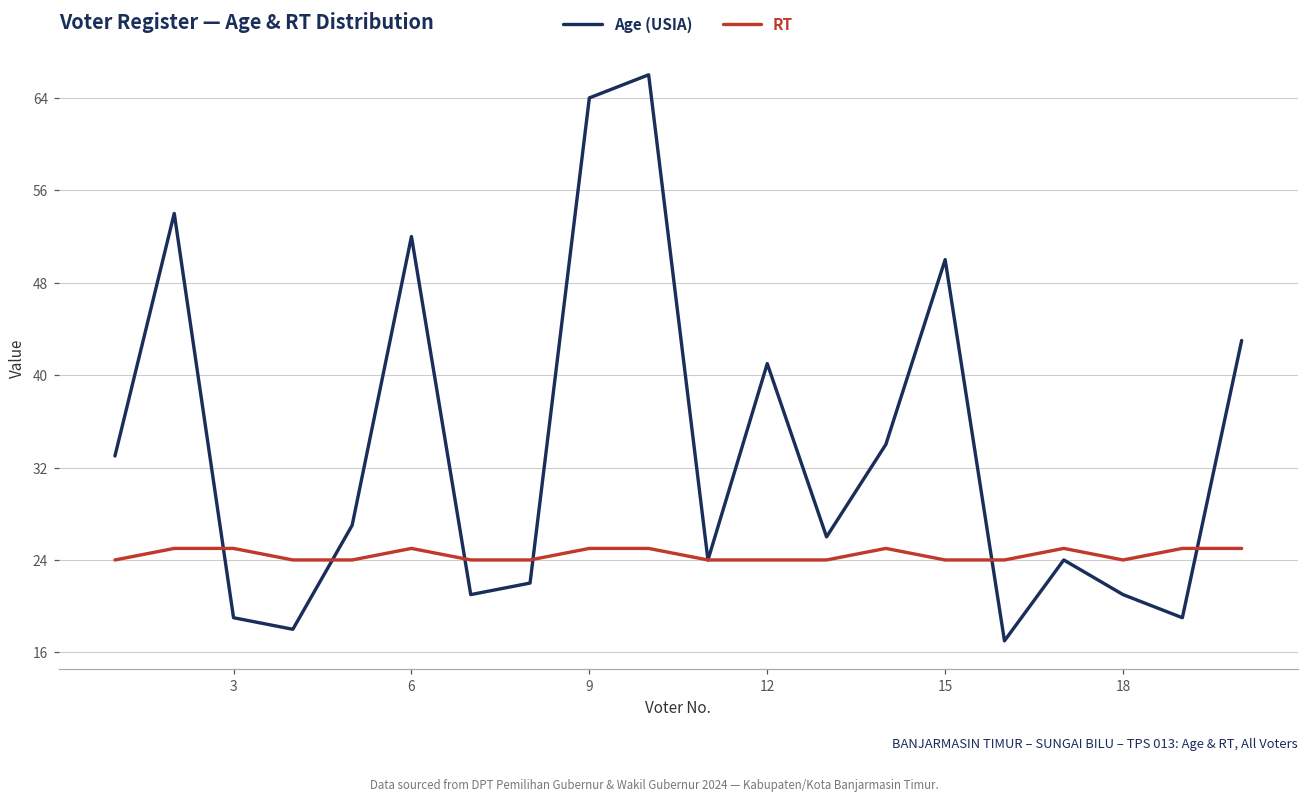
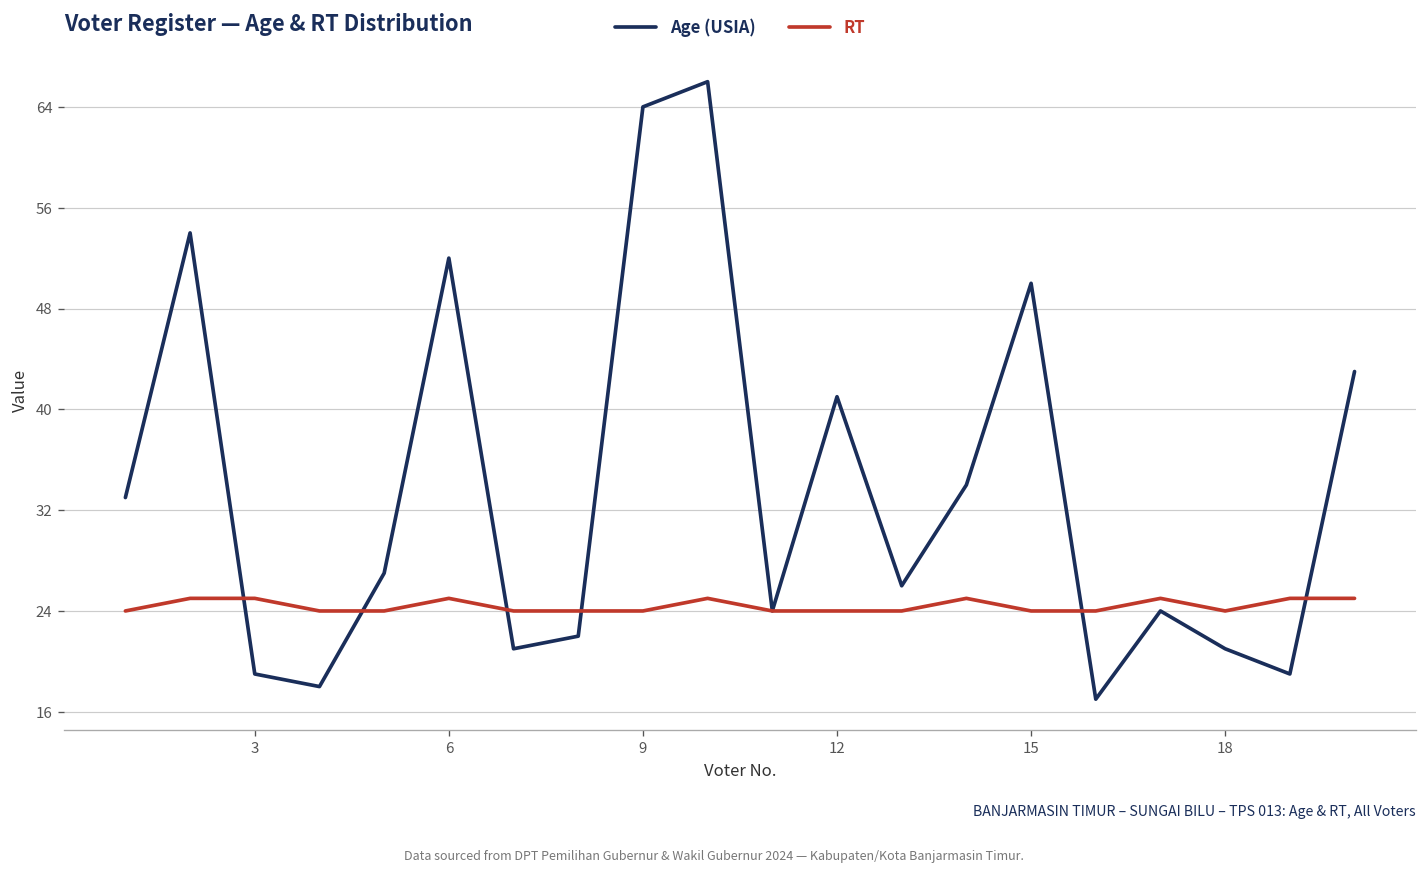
RT, 9: 25 -> 24
